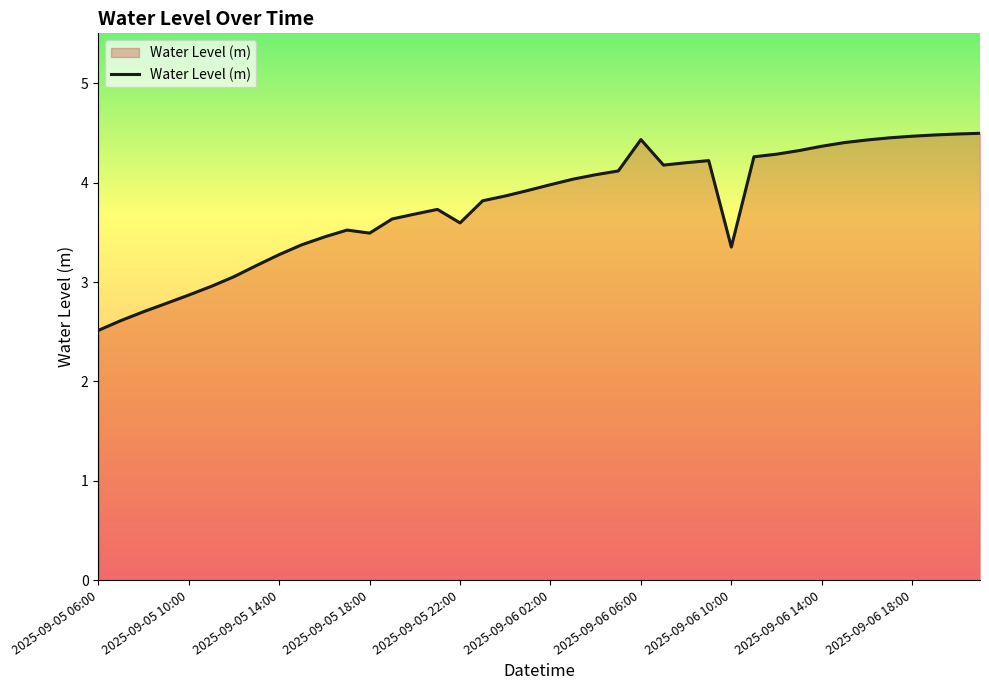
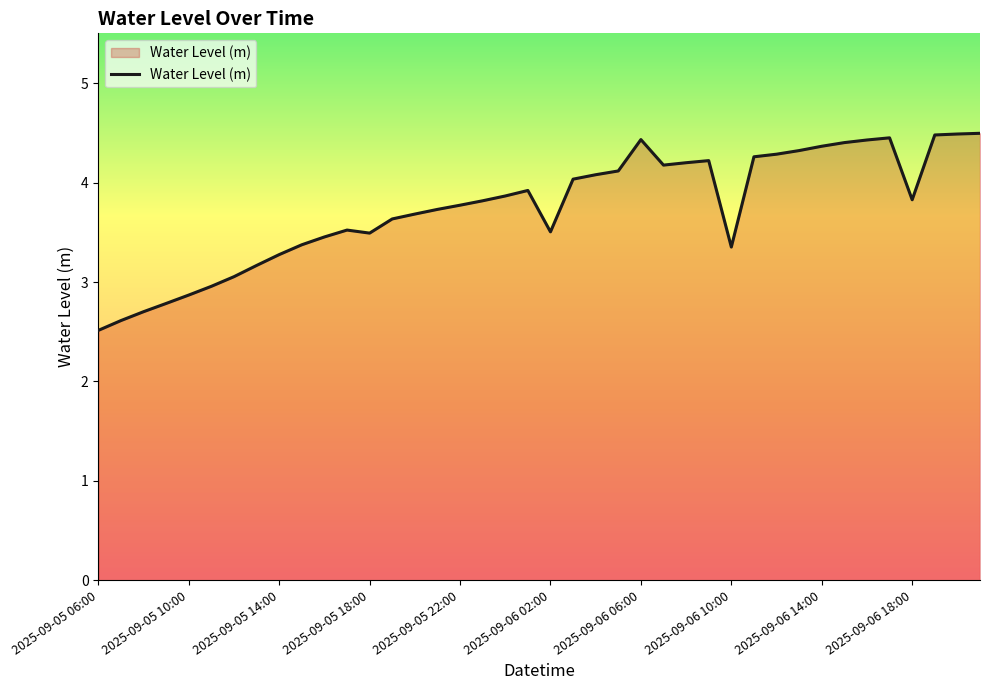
2025-09-05 22:00: 3.6 -> 3.8
2025-09-06 02:00: 4.0 -> 3.5
2025-09-06 18:00: 4.5 -> 3.8
